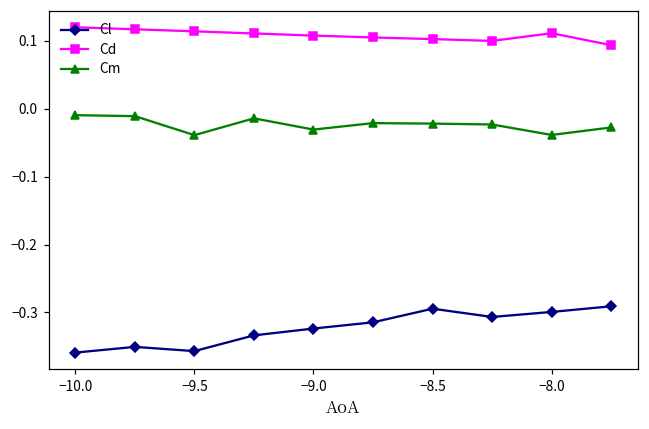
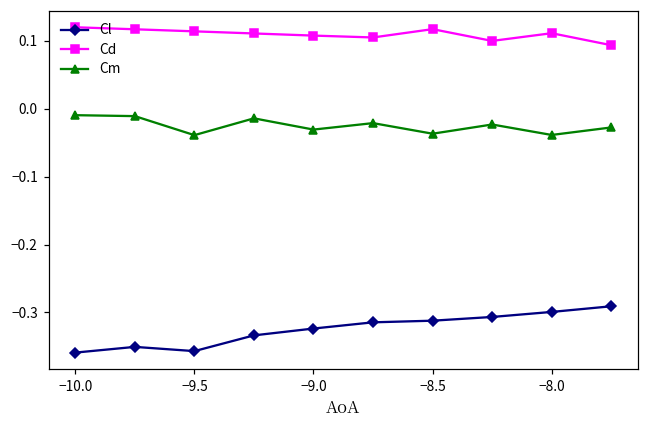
Cl, −8.5: -0.29 -> -0.31
Cd, −8.5: 0.10 -> 0.12
Cm, −8.5: -0.02 -> -0.04
